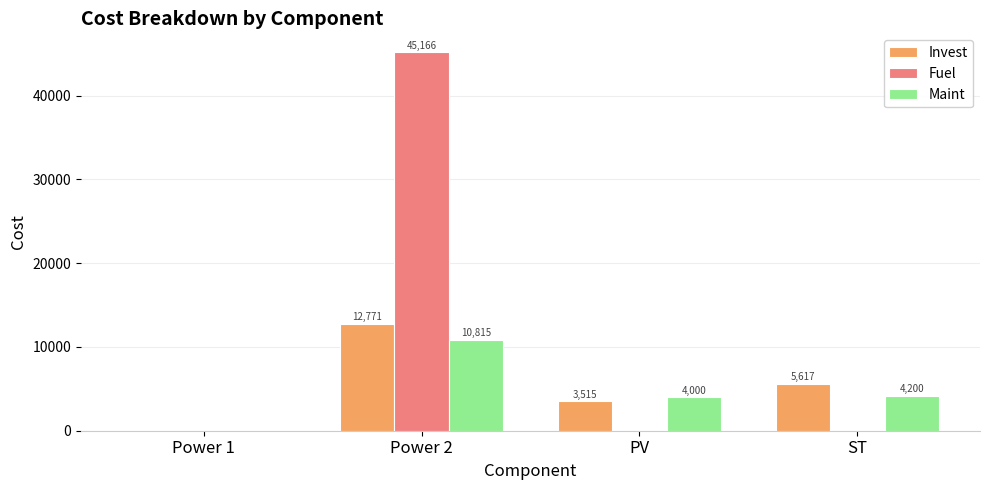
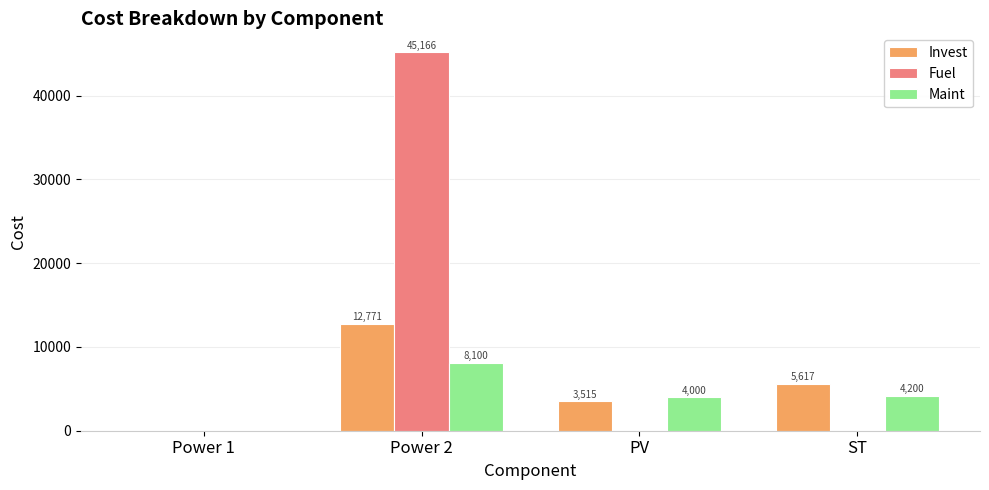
Maint, Power 2: 10,815 -> 8,100
